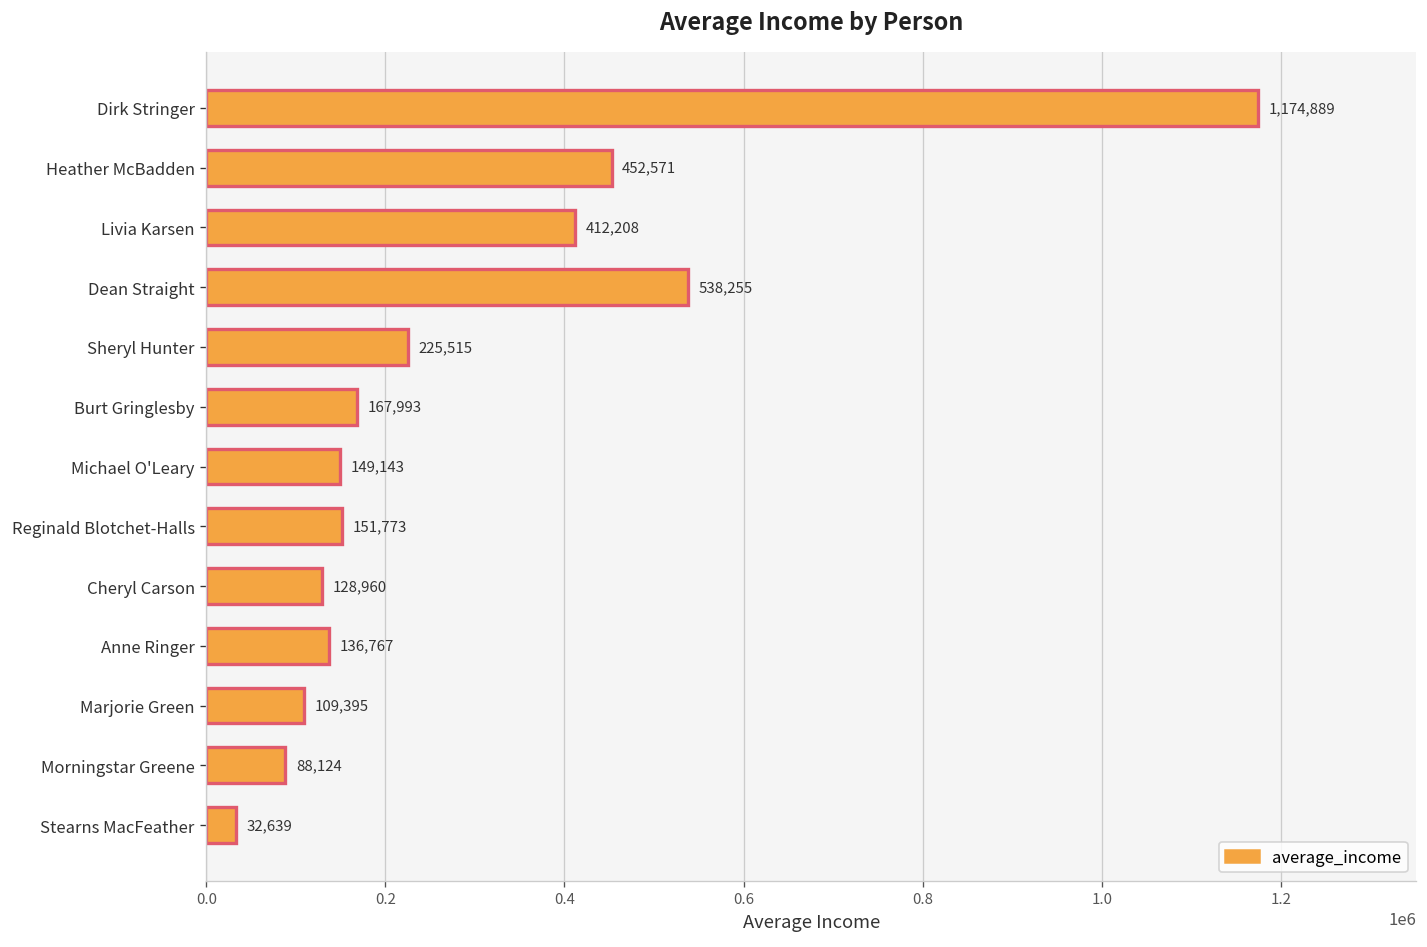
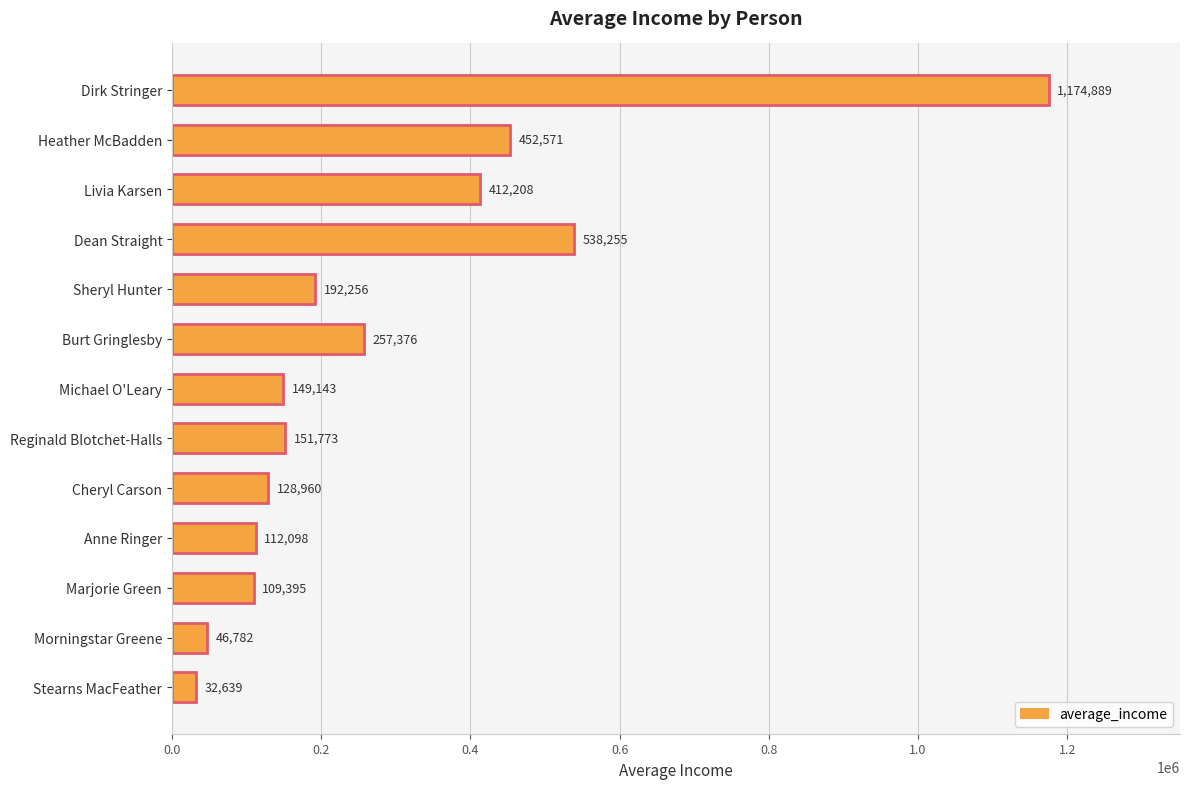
Sheryl Hunter: 225,515 -> 192,256
Burt Gringlesby: 167,993 -> 257,376
Anne Ringer: 136,767 -> 112,098
Morningstar Greene: 88,124 -> 46,782
